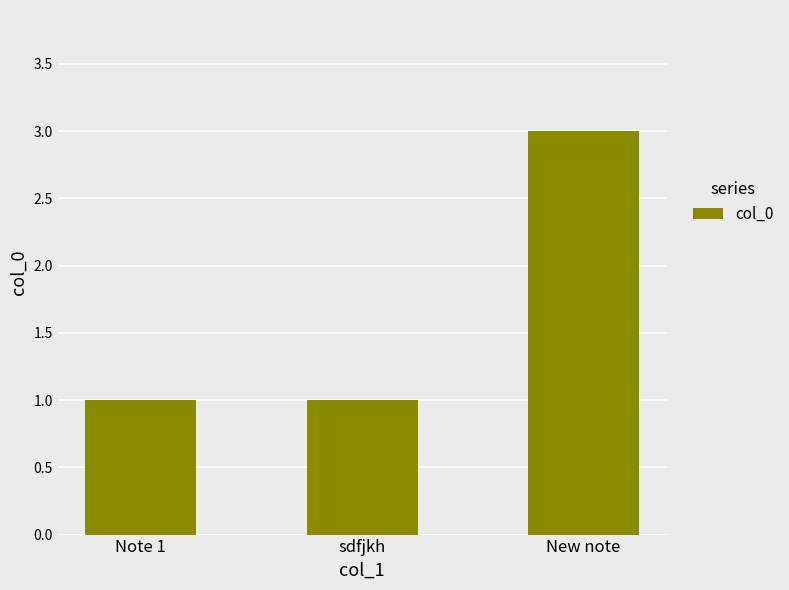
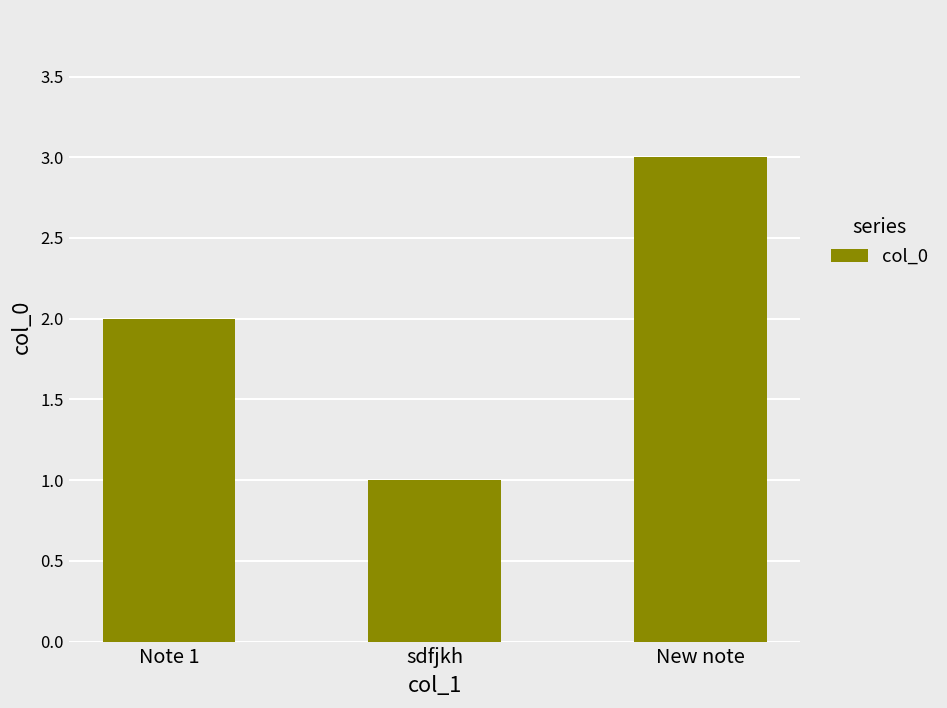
Note 1: 1 -> 2
